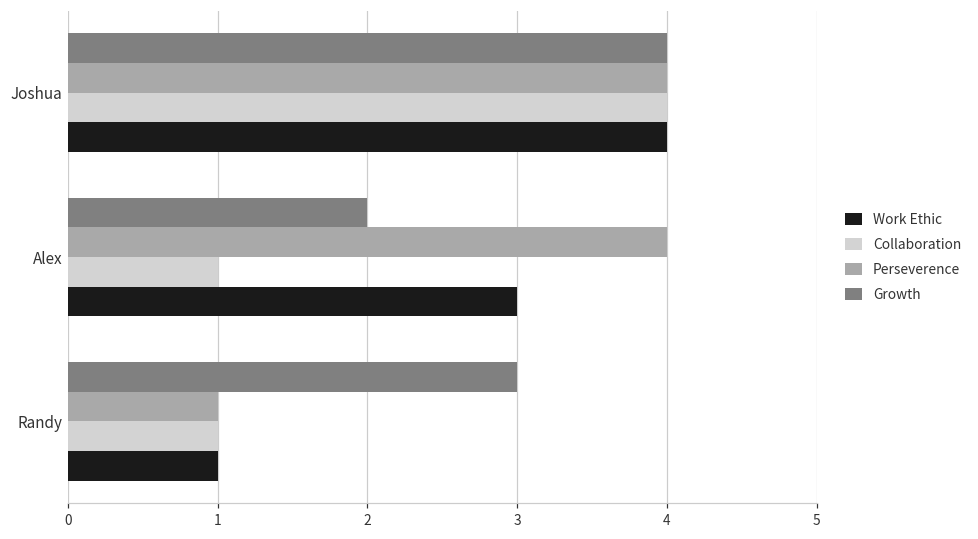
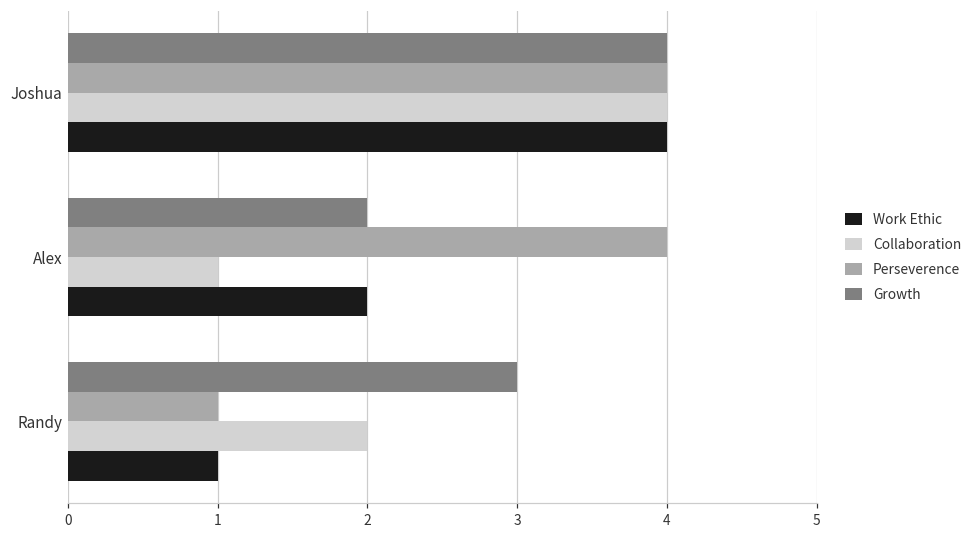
Work Ethic, Alex: 3 -> 2
Collaboration, Randy: 1 -> 2
